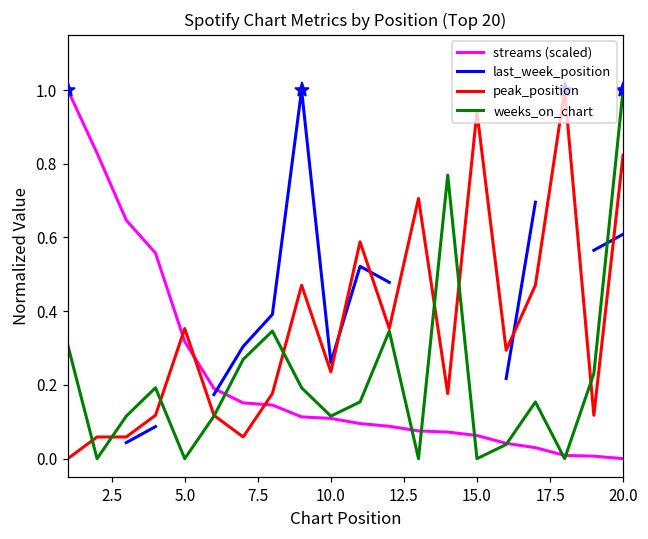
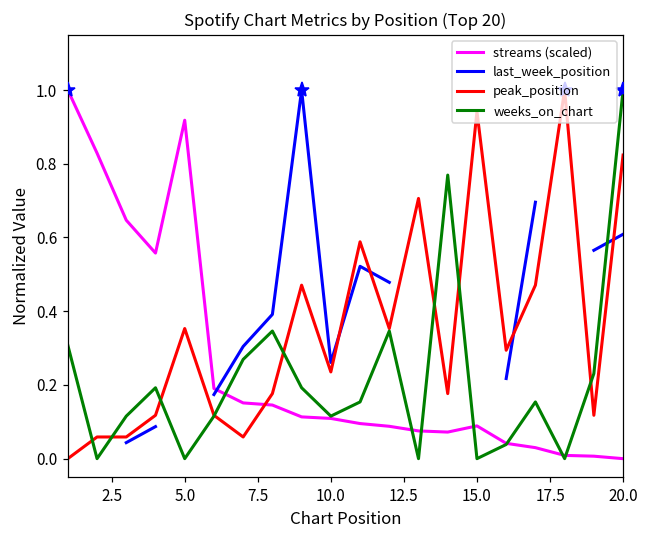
streams (scaled), 5.0: 0.32 -> 0.92
streams (scaled), 15.0: 0.06 -> 0.09
